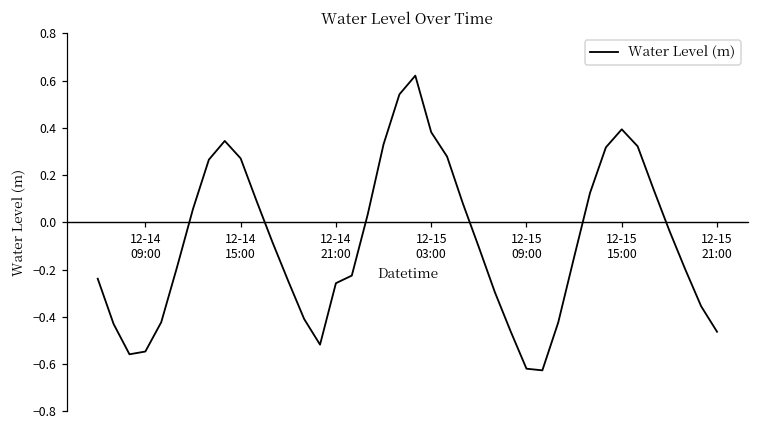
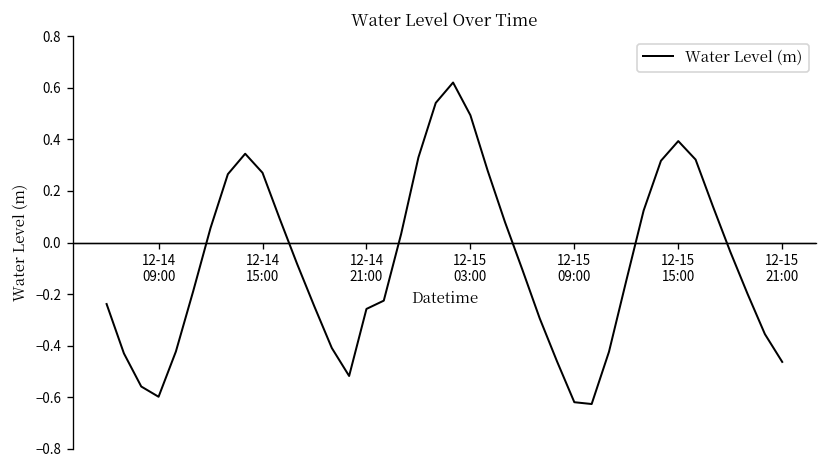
12-14 09:00: -0.55 -> -0.60
12-15 03:00: 0.38 -> 0.49
